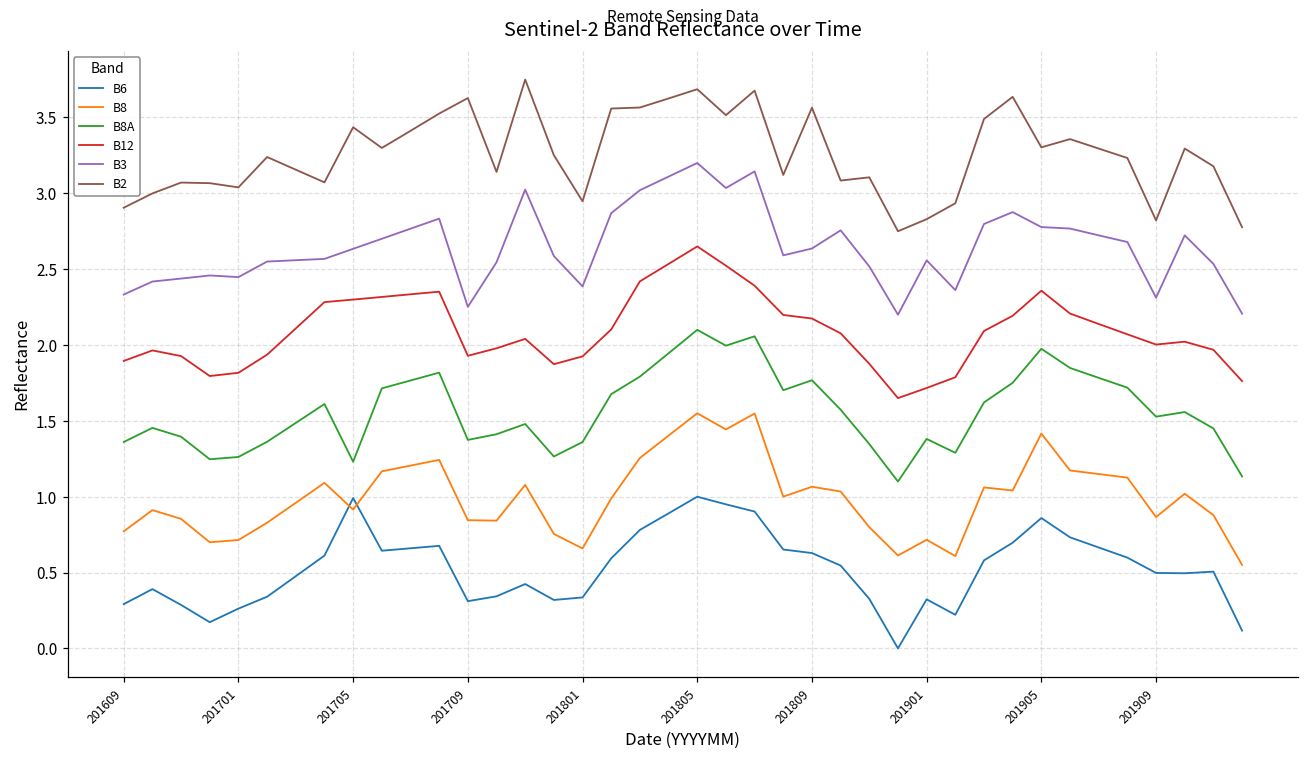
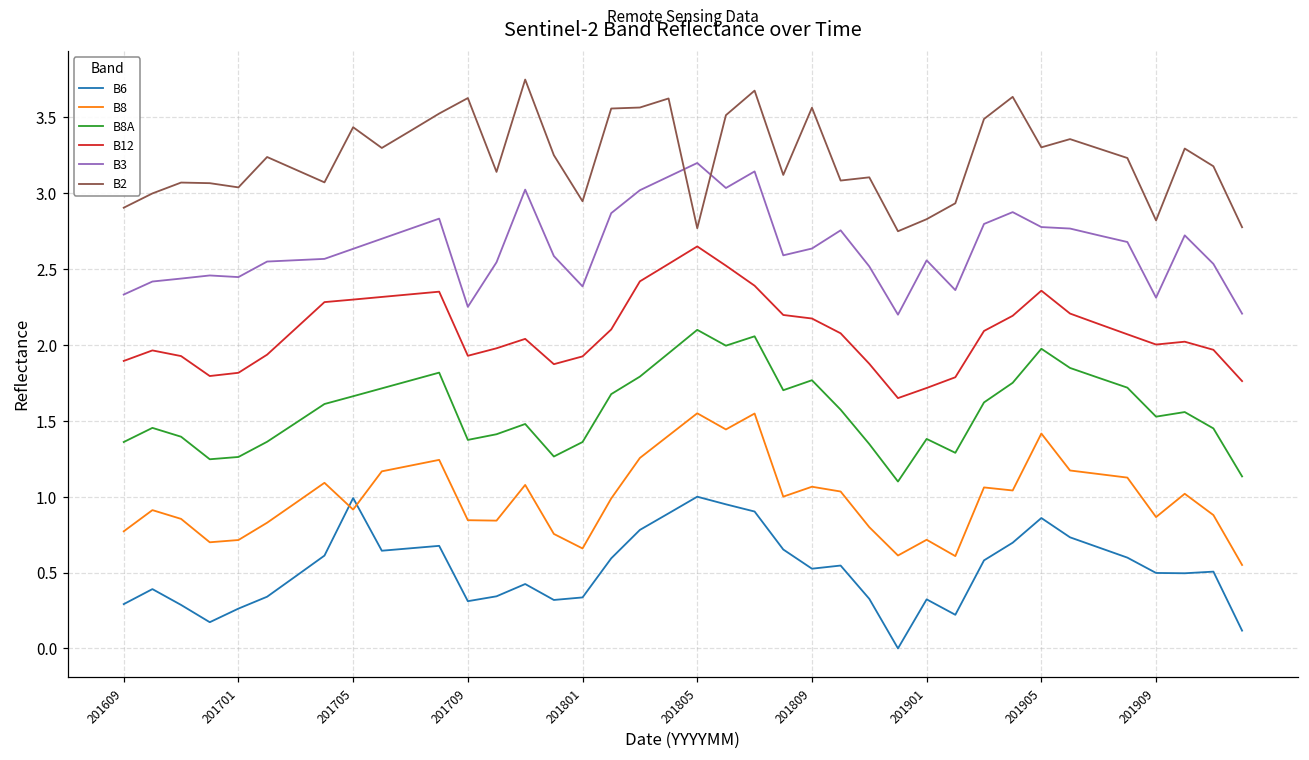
B8A, 201705: 1.23 -> 1.66
B2, 201805: 3.69 -> 2.77
B6, 201809: 0.63 -> 0.53
